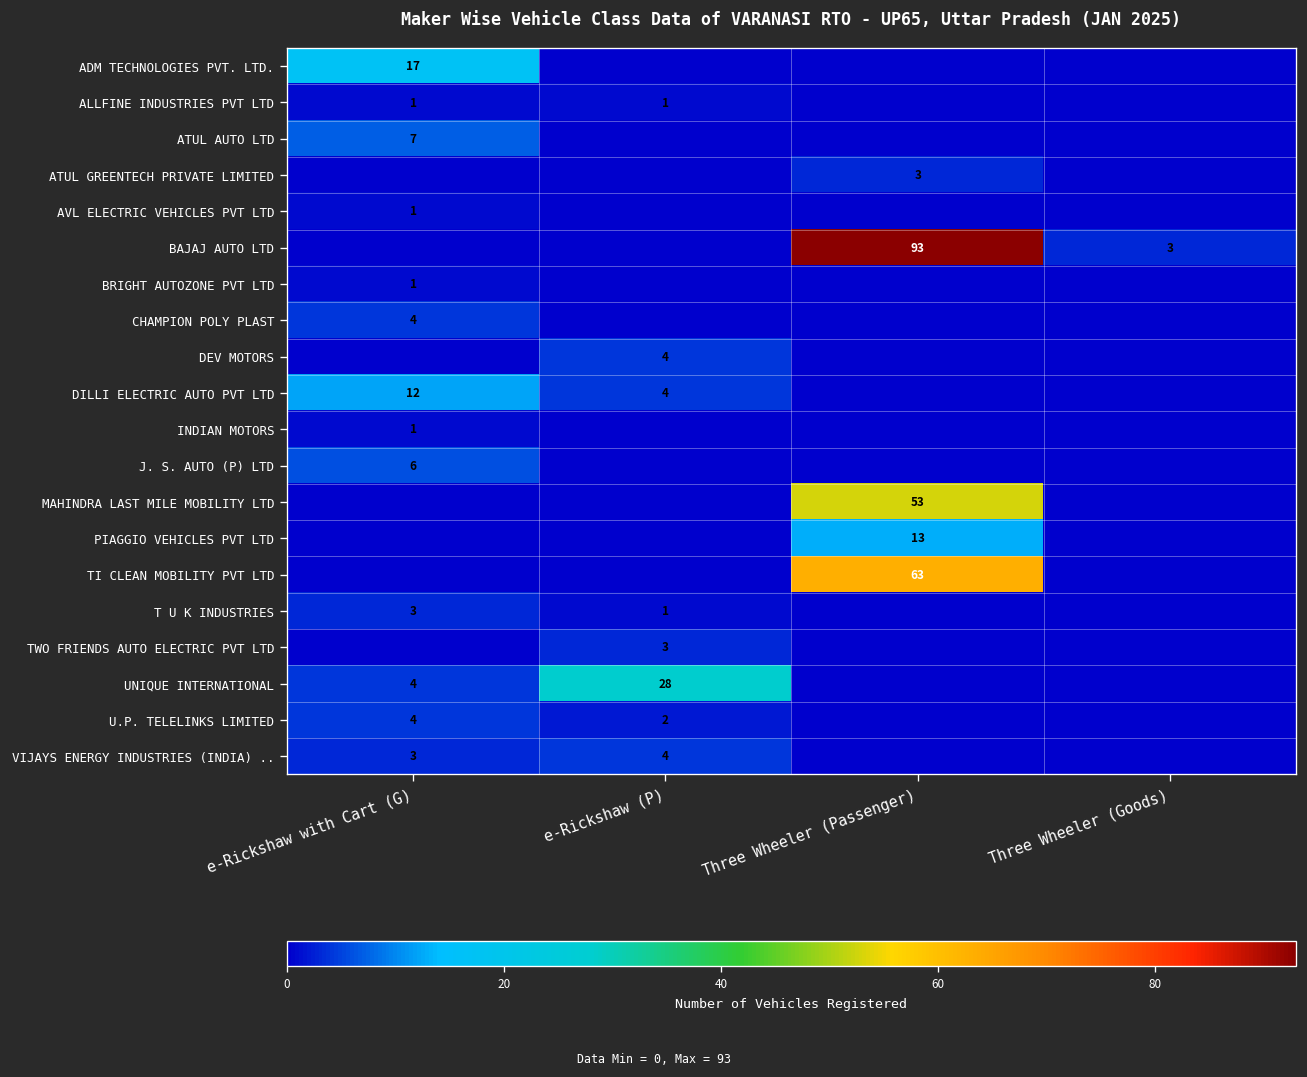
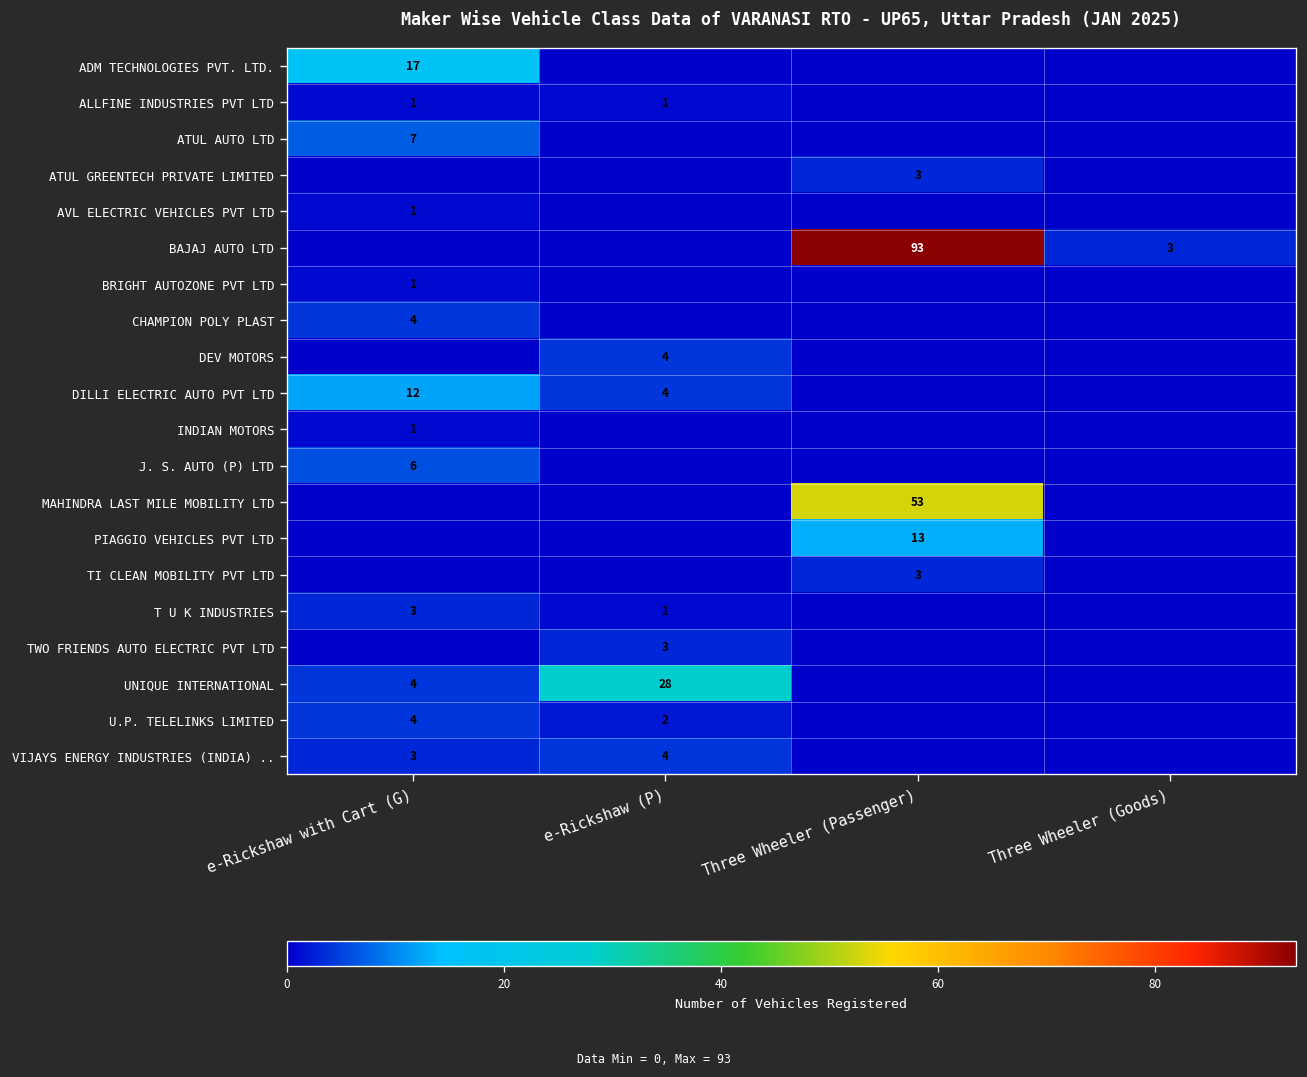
TI CLEAN MOBILITY PVT LTD, Three Wheeler (Passenger): 63 -> 3
